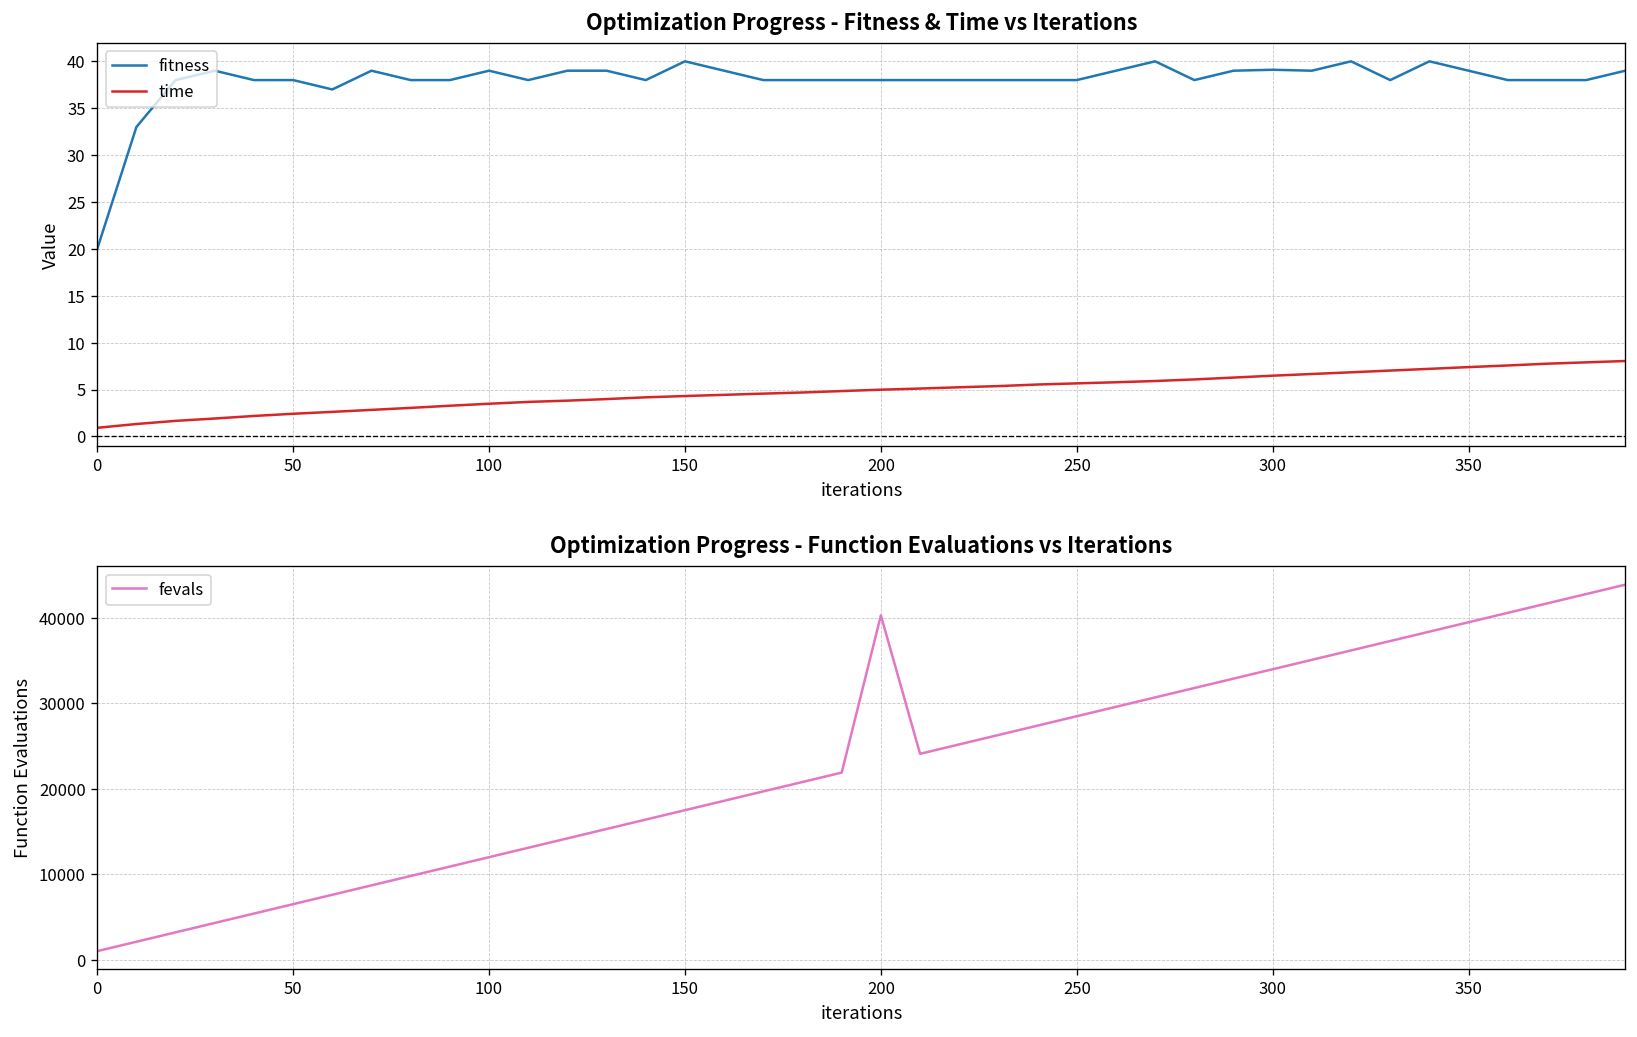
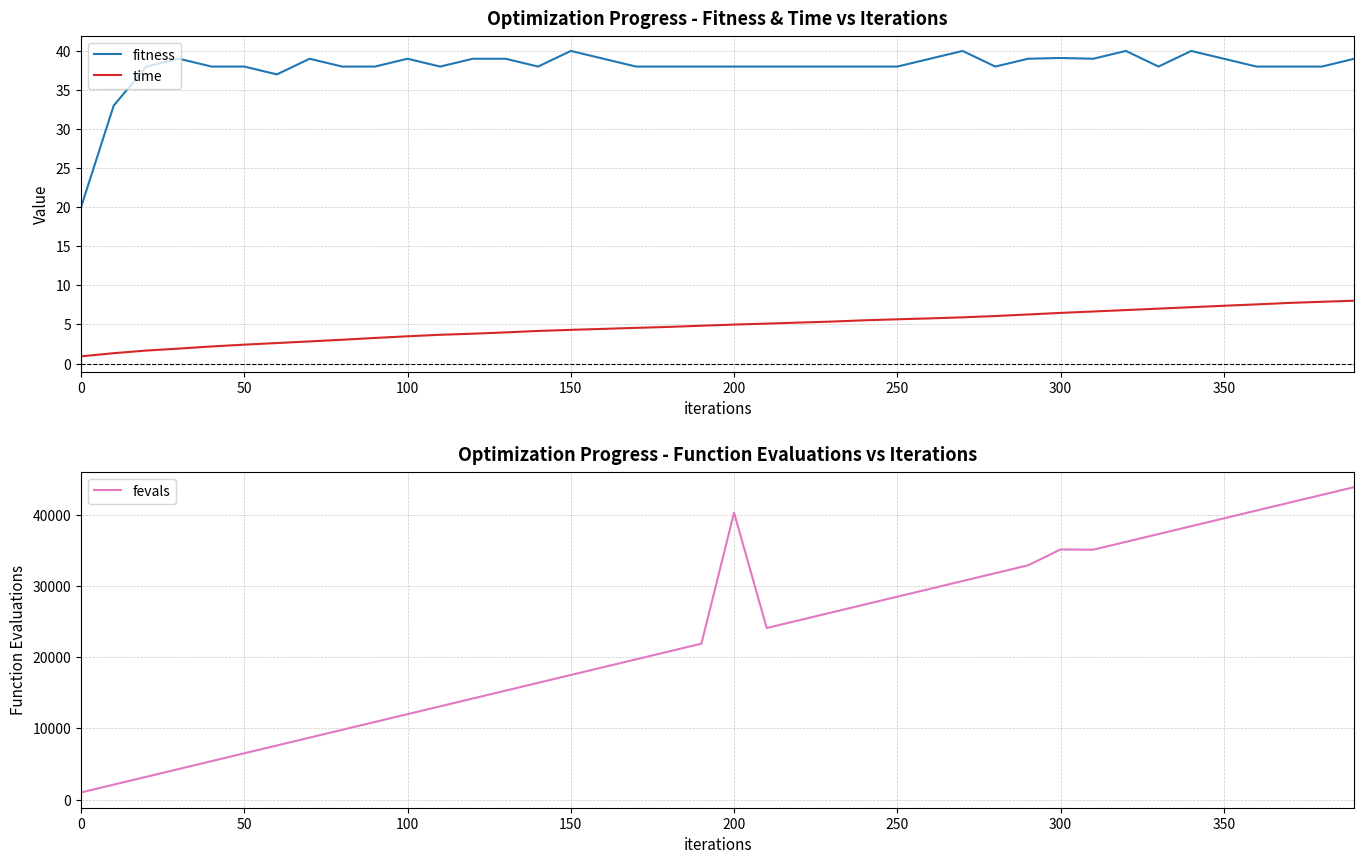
Optimization Progress - Function Evaluations vs Iterations, 300: 34000 -> 35000
